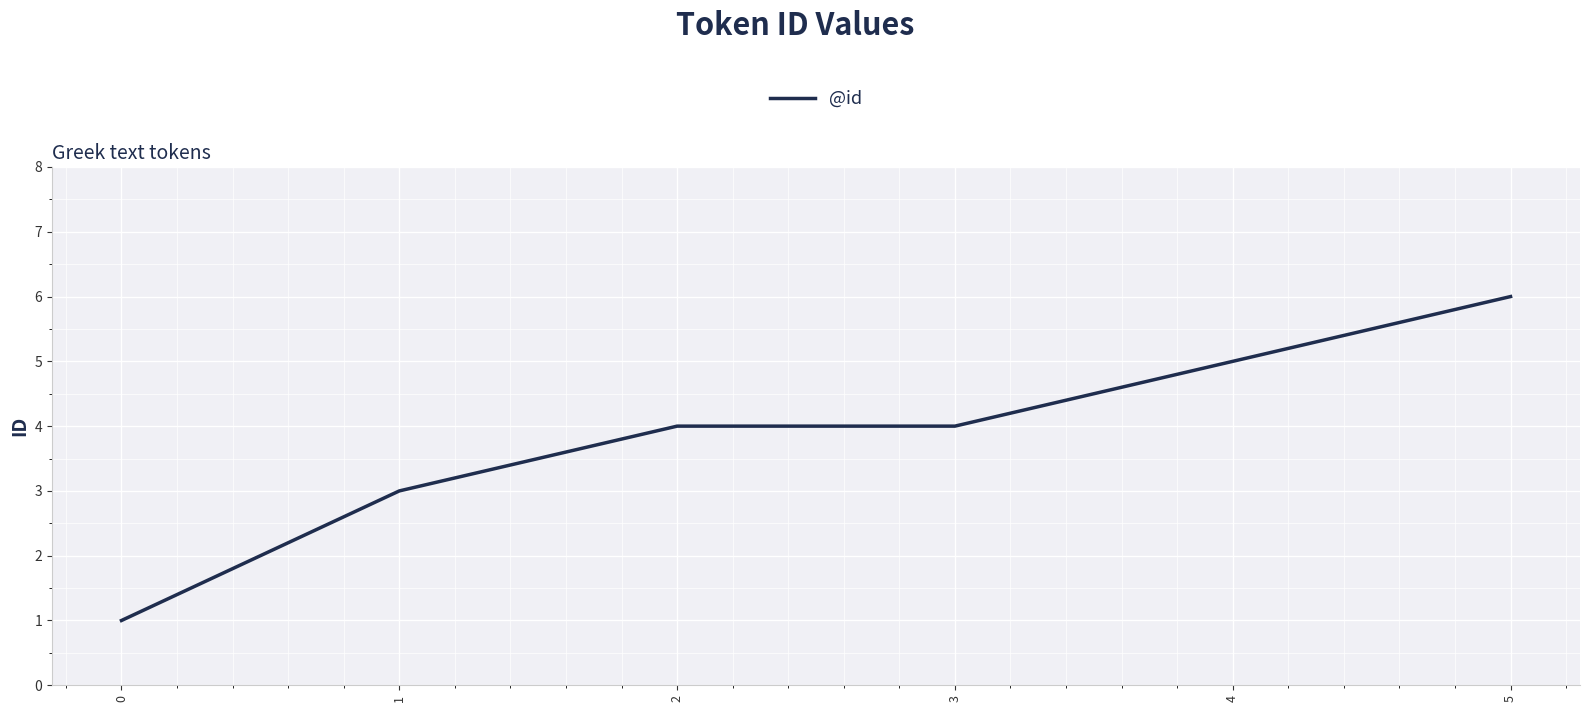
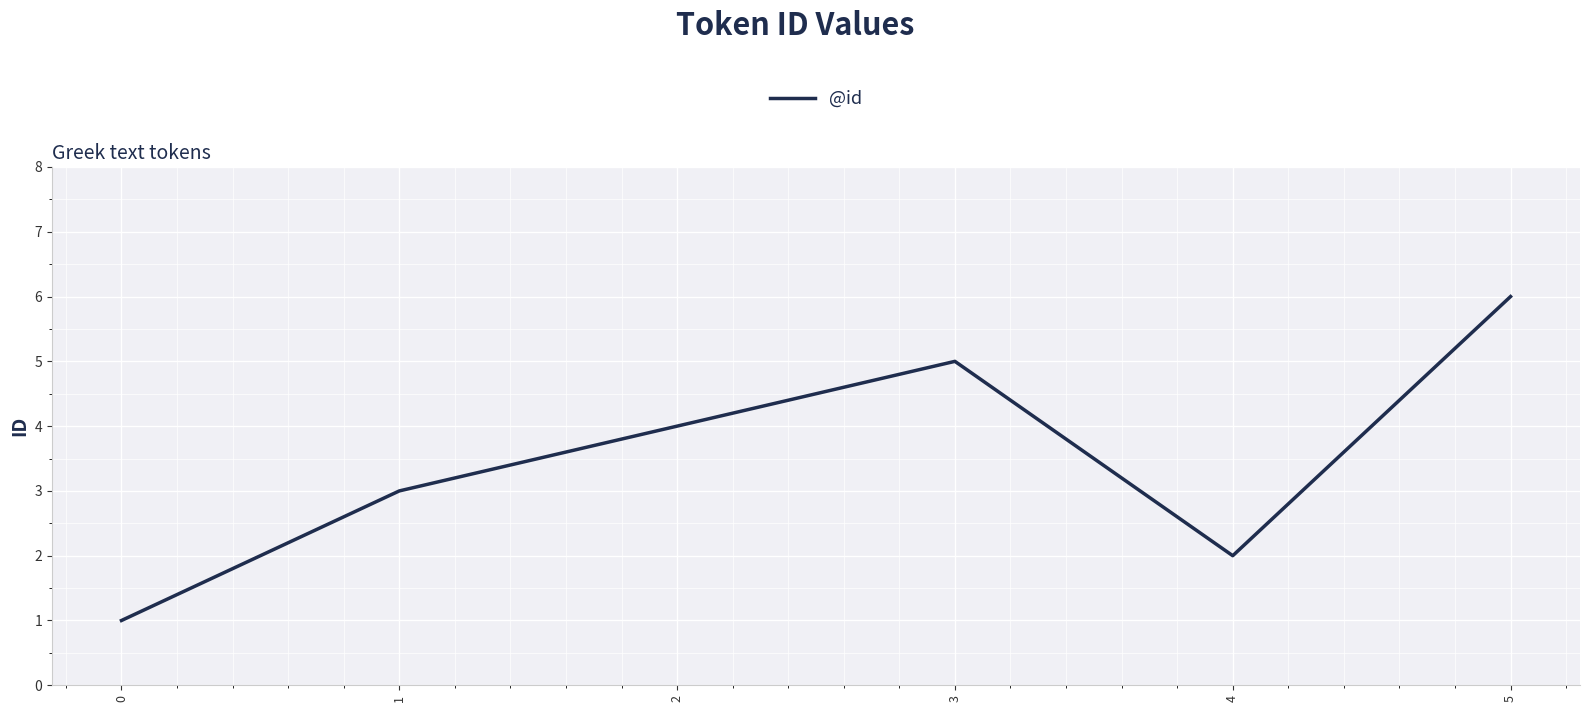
3: 4 -> 5
4: 5 -> 2
